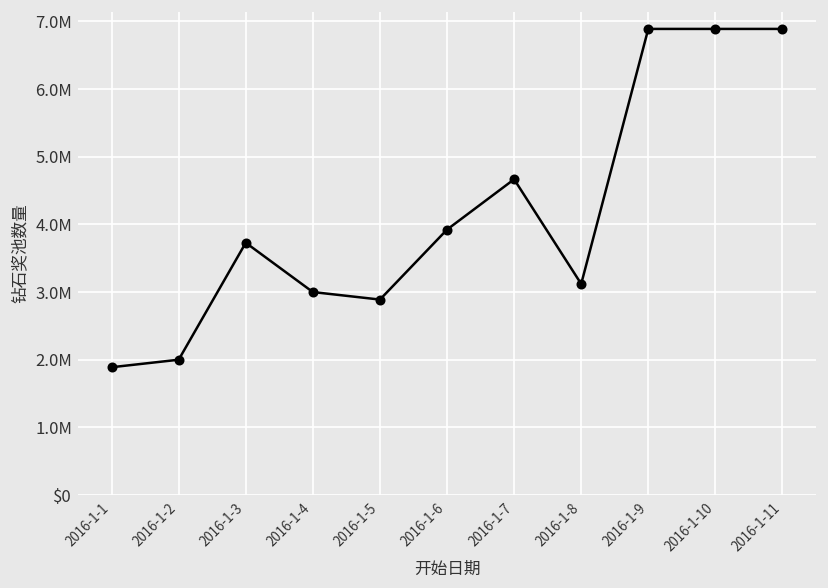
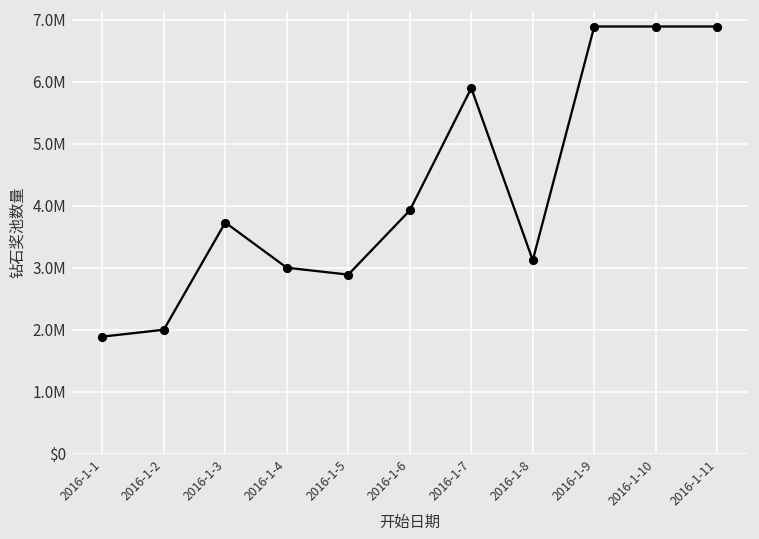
2016-1-7: 4700000 -> 5900000
